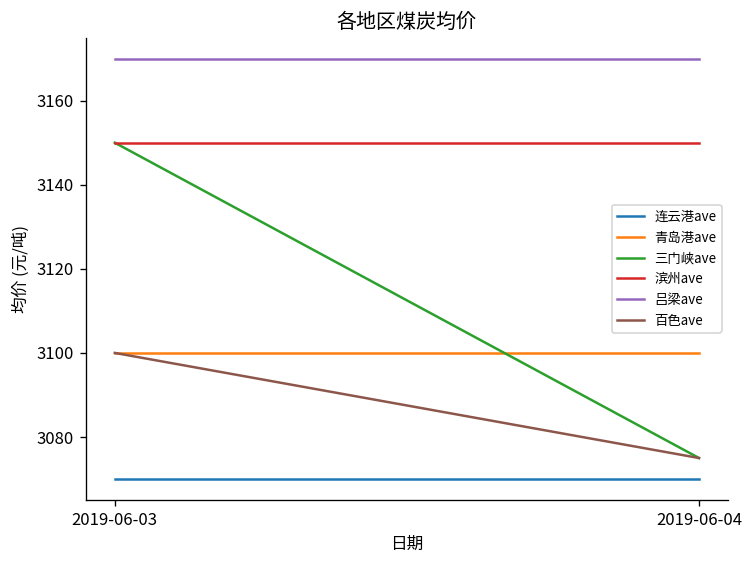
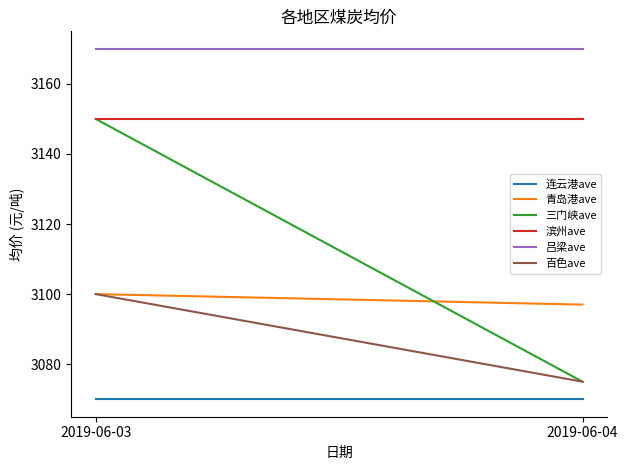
青岛港ave, 2019-06-04: 3100 -> 3097
